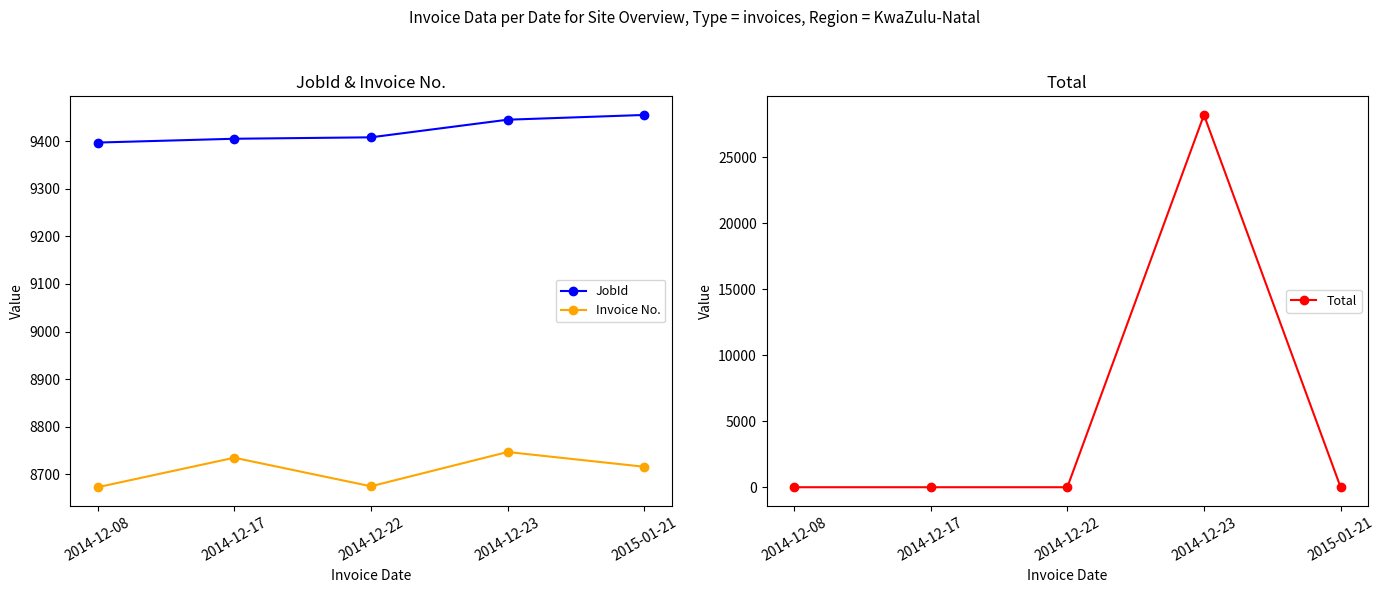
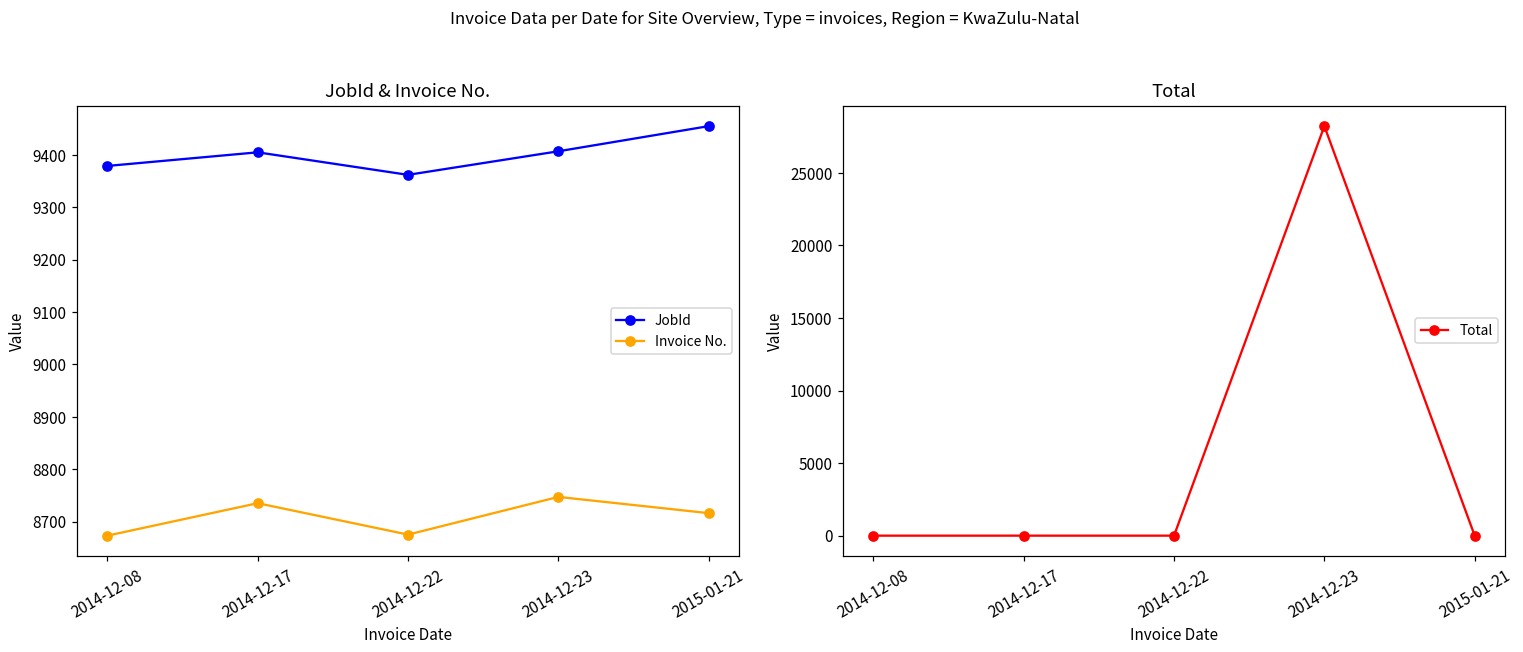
JobId & Invoice No., JobId, 2014-12-08: 9400 -> 9380
JobId & Invoice No., JobId, 2014-12-22: 9410 -> 9360
JobId & Invoice No., JobId, 2014-12-23: 9450 -> 9410
